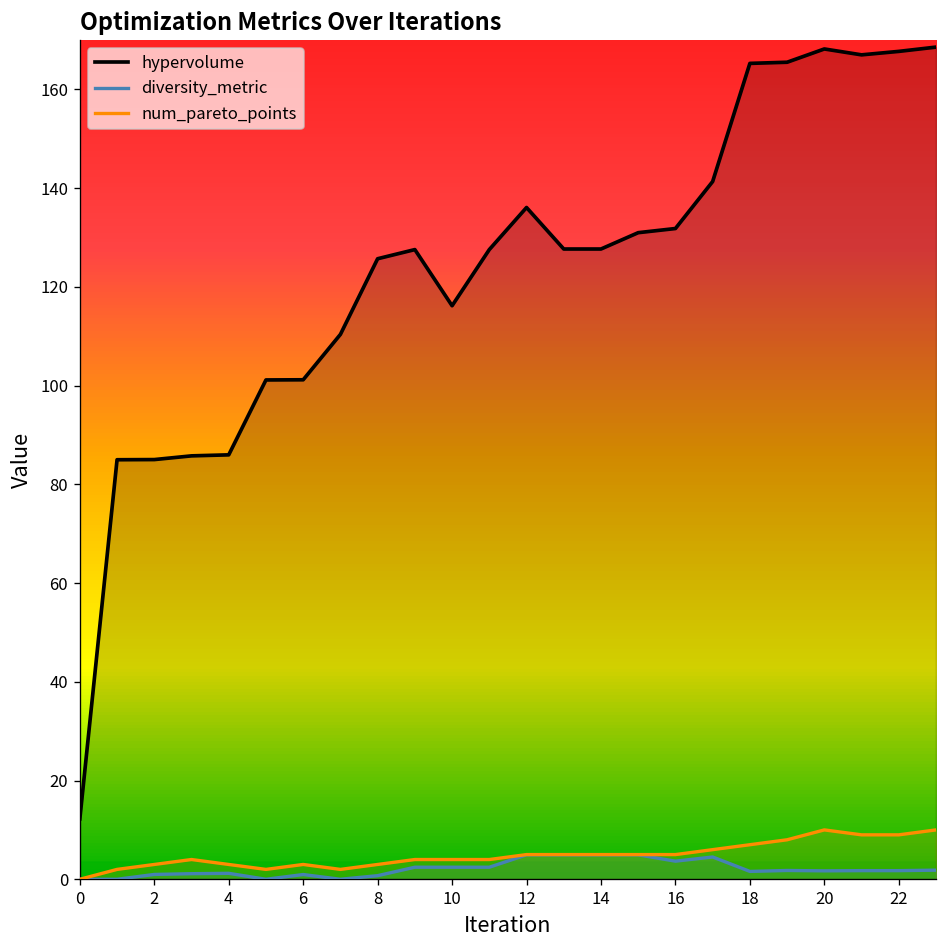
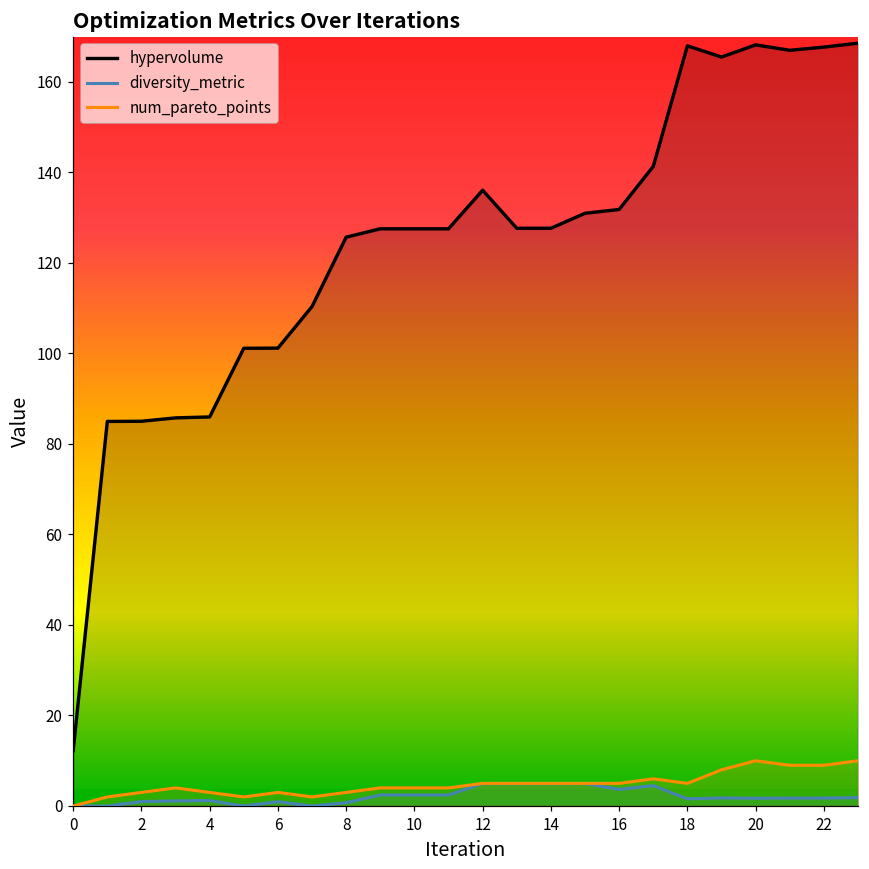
hypervolume, 10: 116 -> 128
hypervolume, 18: 165 -> 168
num_pareto_points, 18: 7 -> 5
